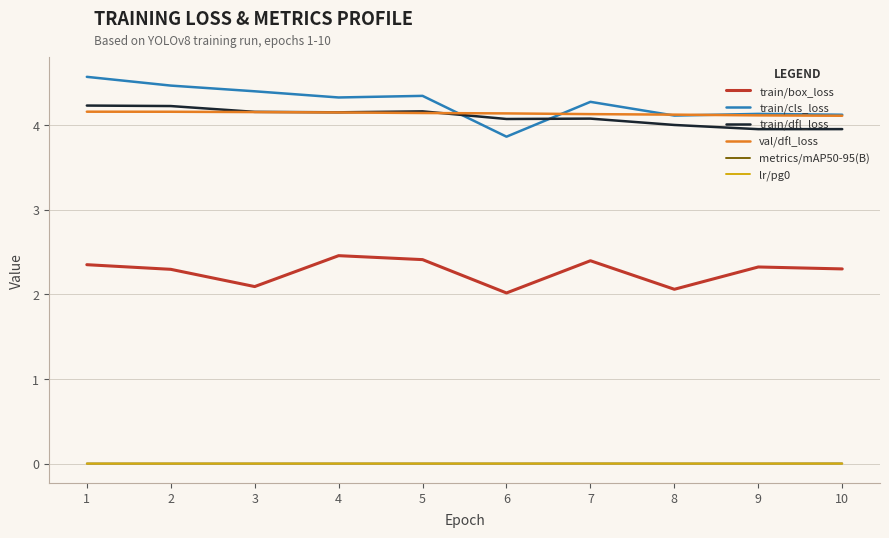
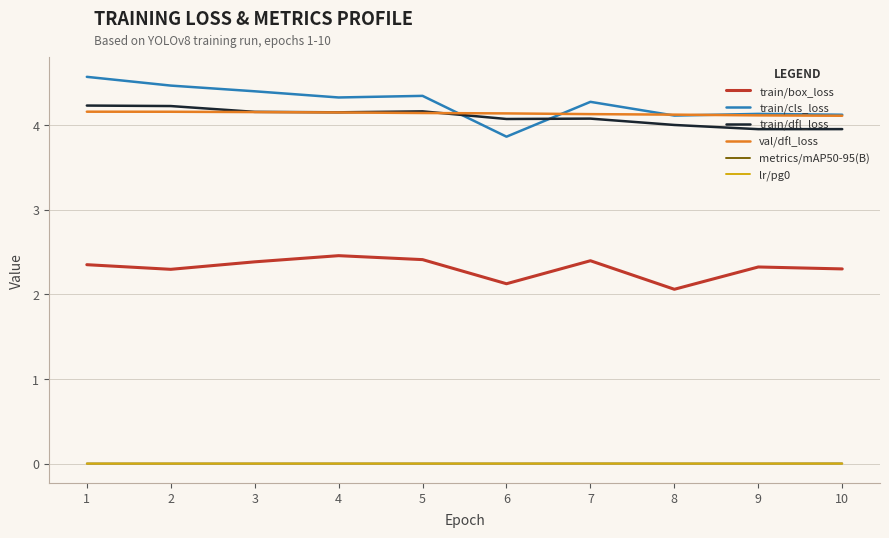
train/box_loss, 3: 2.1 -> 2.4
train/box_loss, 6: 2.0 -> 2.1
